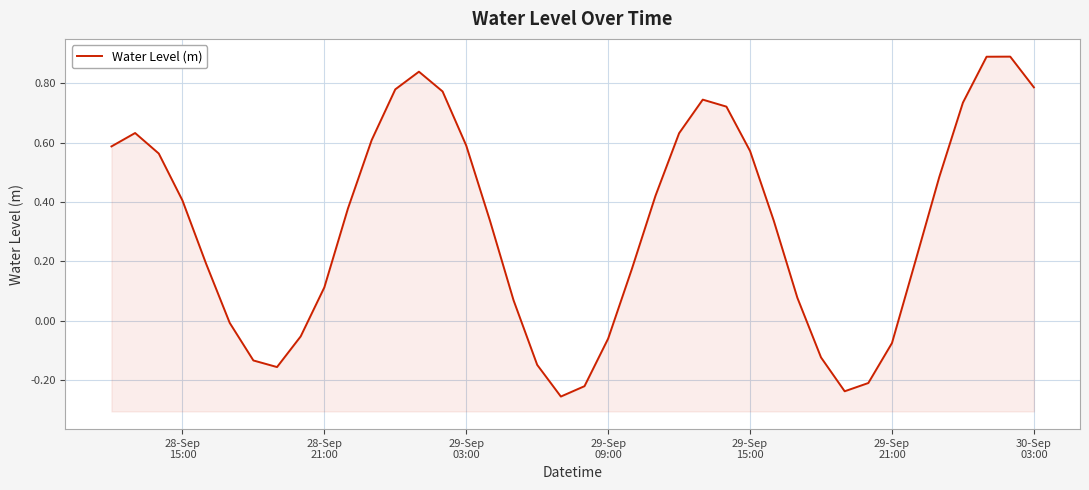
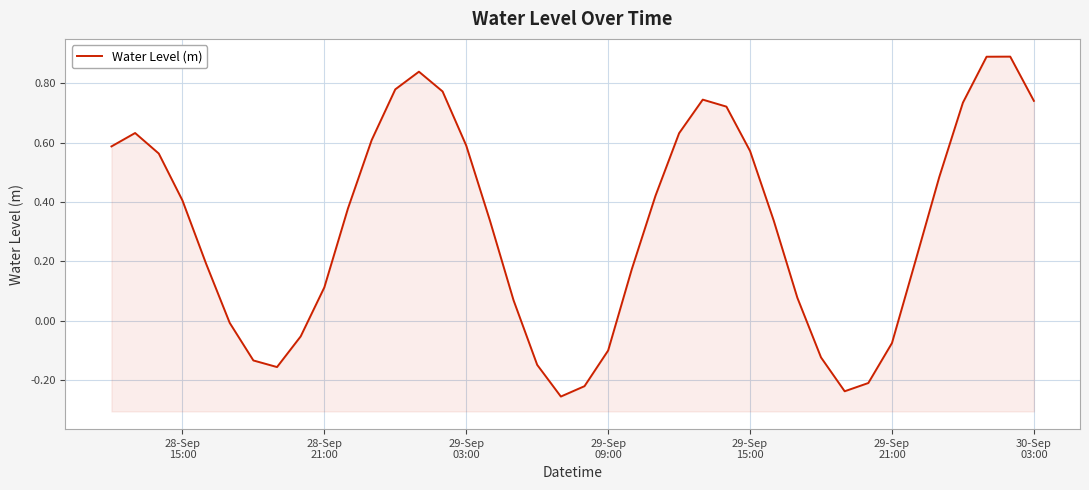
29-Sep 09:00: -0.06 -> -0.10
30-Sep 03:00: 0.79 -> 0.74
